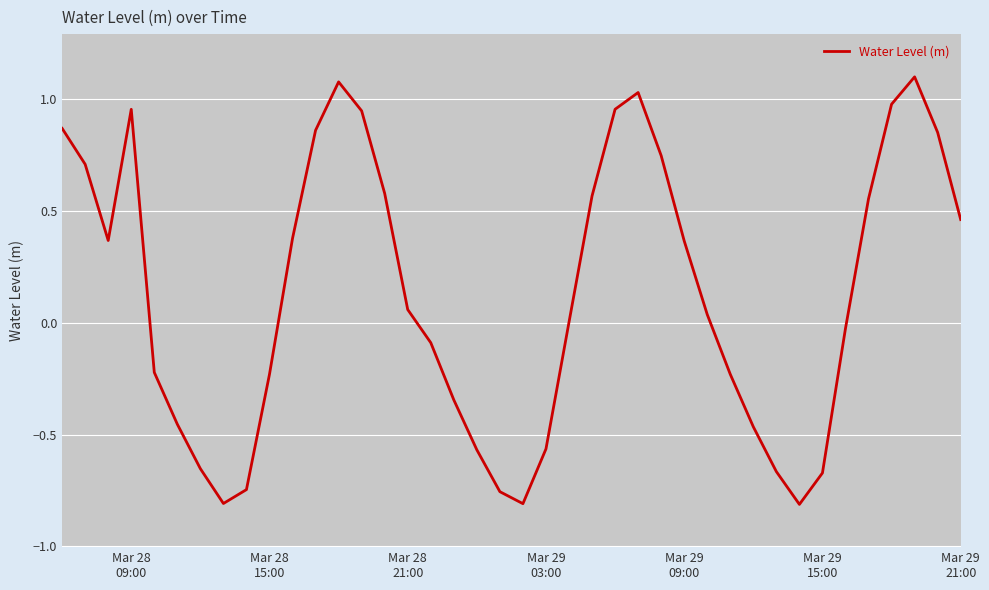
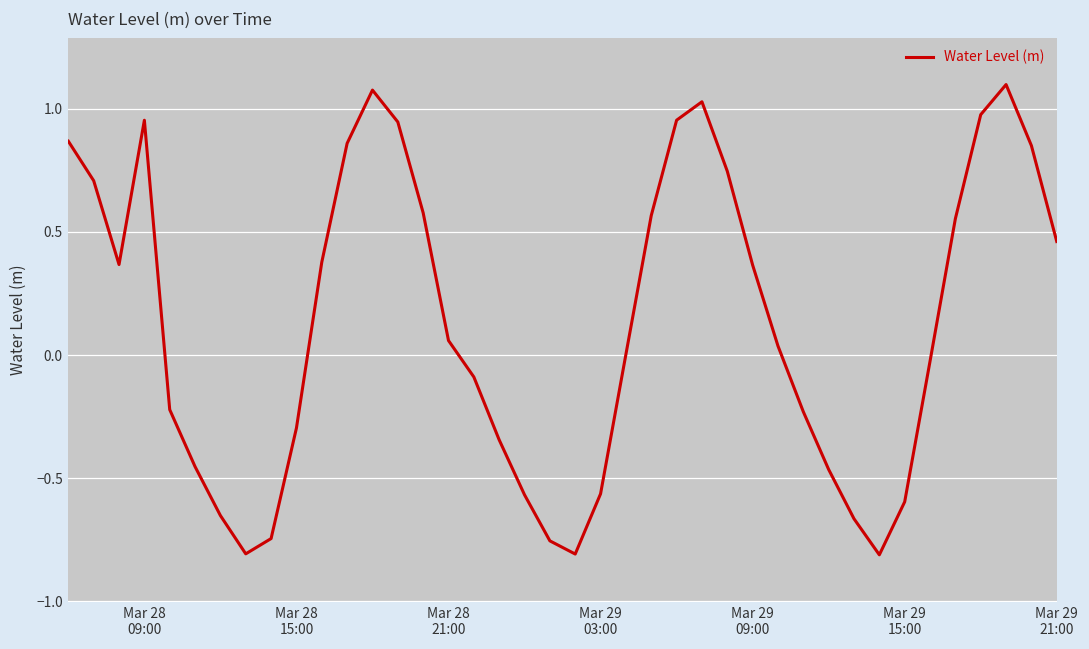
Mar 28 15:00: -0.23 -> -0.30
Mar 29 15:00: -0.67 -> -0.60
